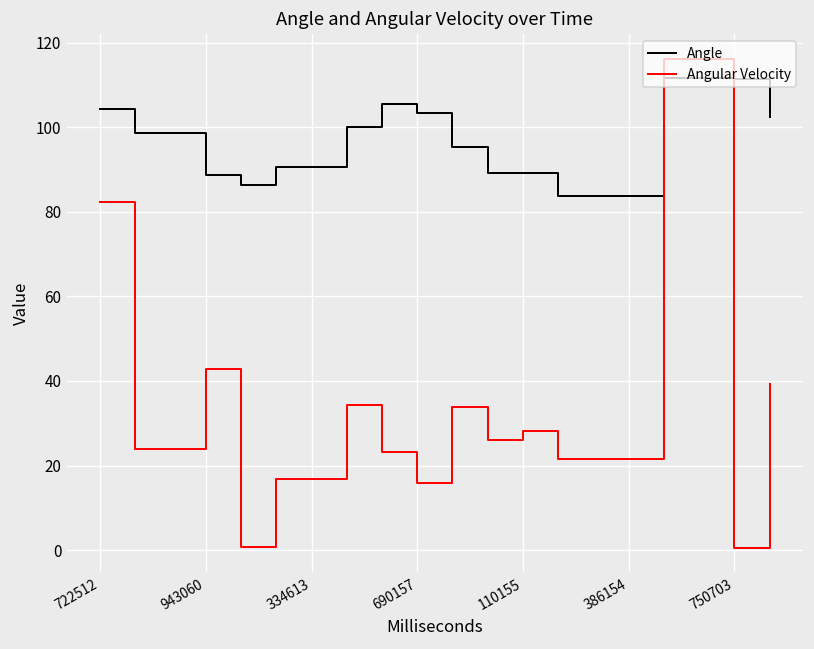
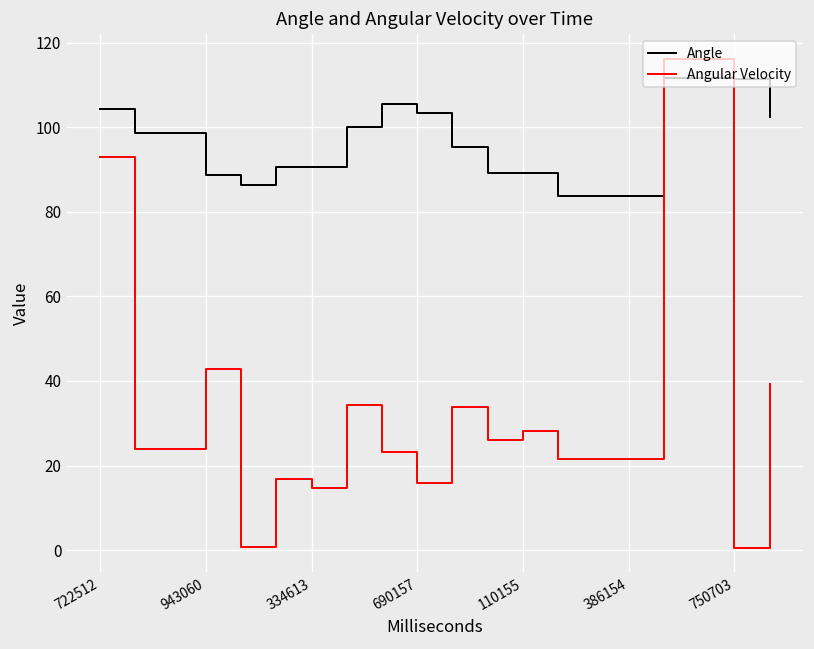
Angular Velocity, 722512: 82 -> 93
Angular Velocity, 334613: 17 -> 15
